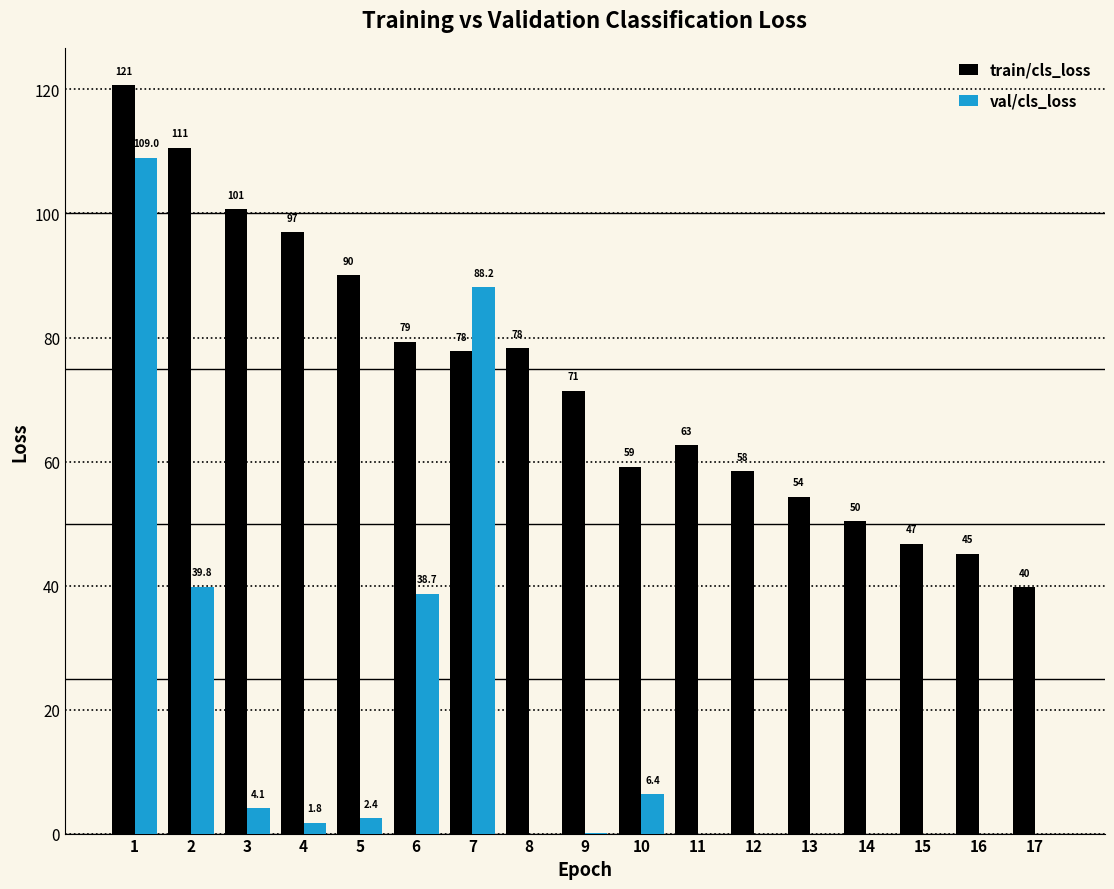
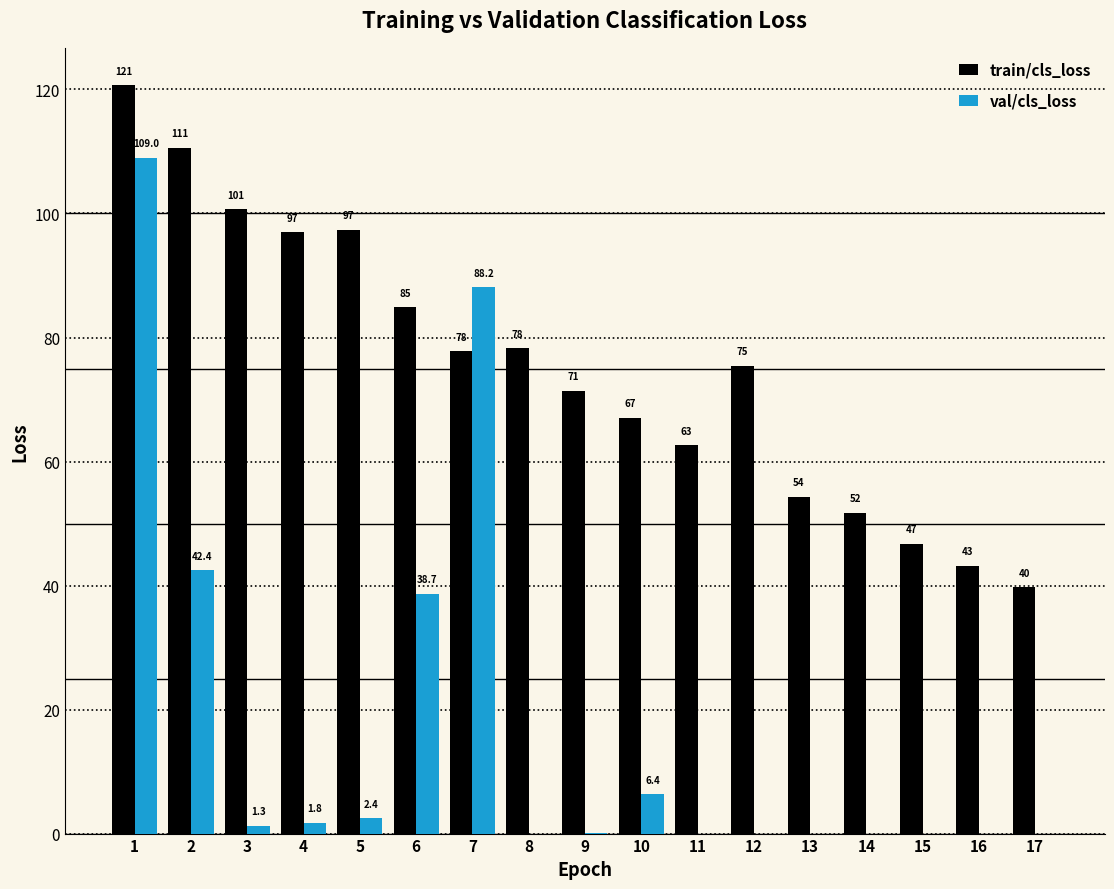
val/cls_loss, 2: 39.8 -> 42.4
val/cls_loss, 3: 4.1 -> 1.3
train/cls_loss, 5: 90 -> 97
train/cls_loss, 6: 79 -> 85
train/cls_loss, 10: 59 -> 67
train/cls_loss, 12: 58 -> 75
train/cls_loss, 14: 50 -> 52
train/cls_loss, 16: 45 -> 43
